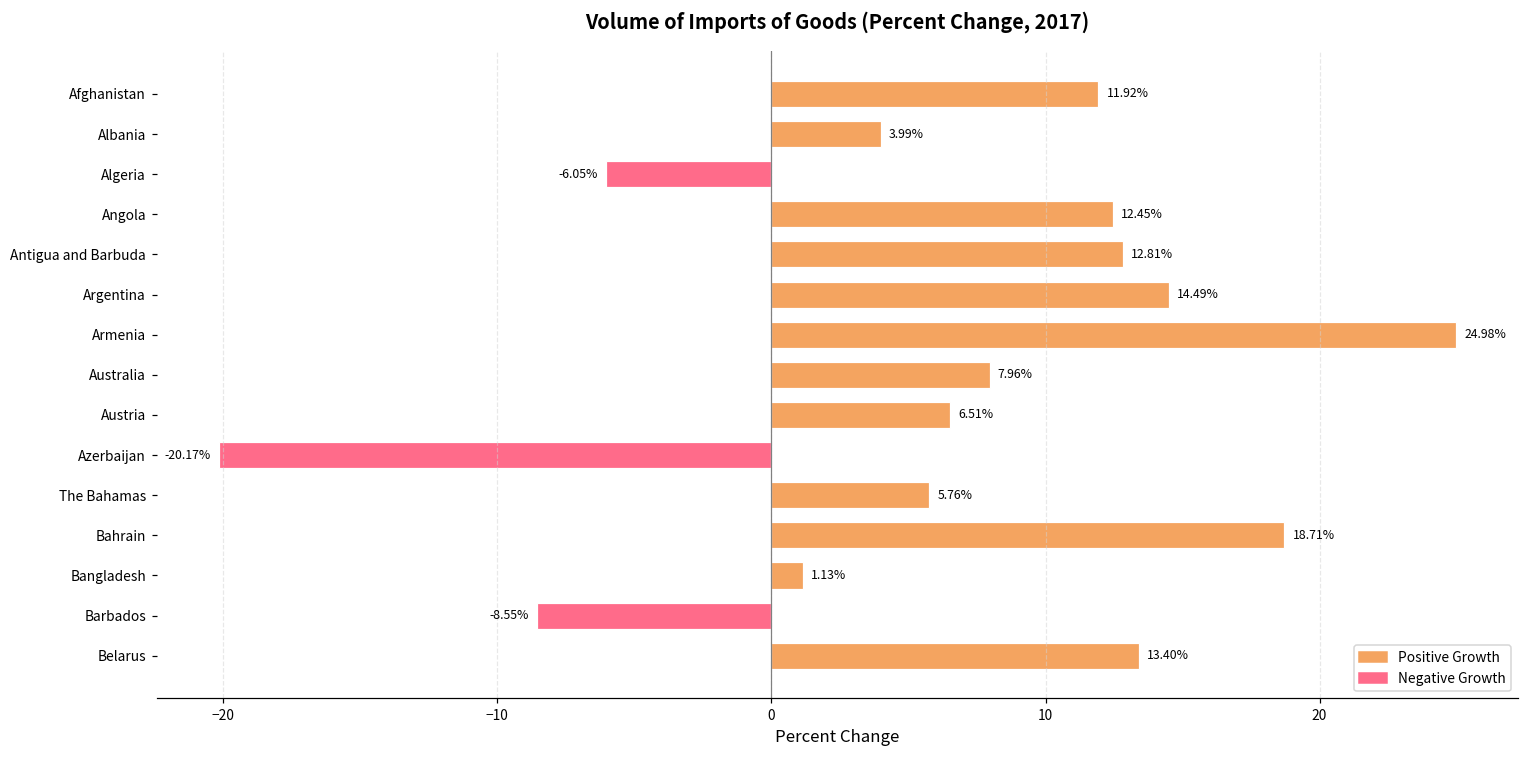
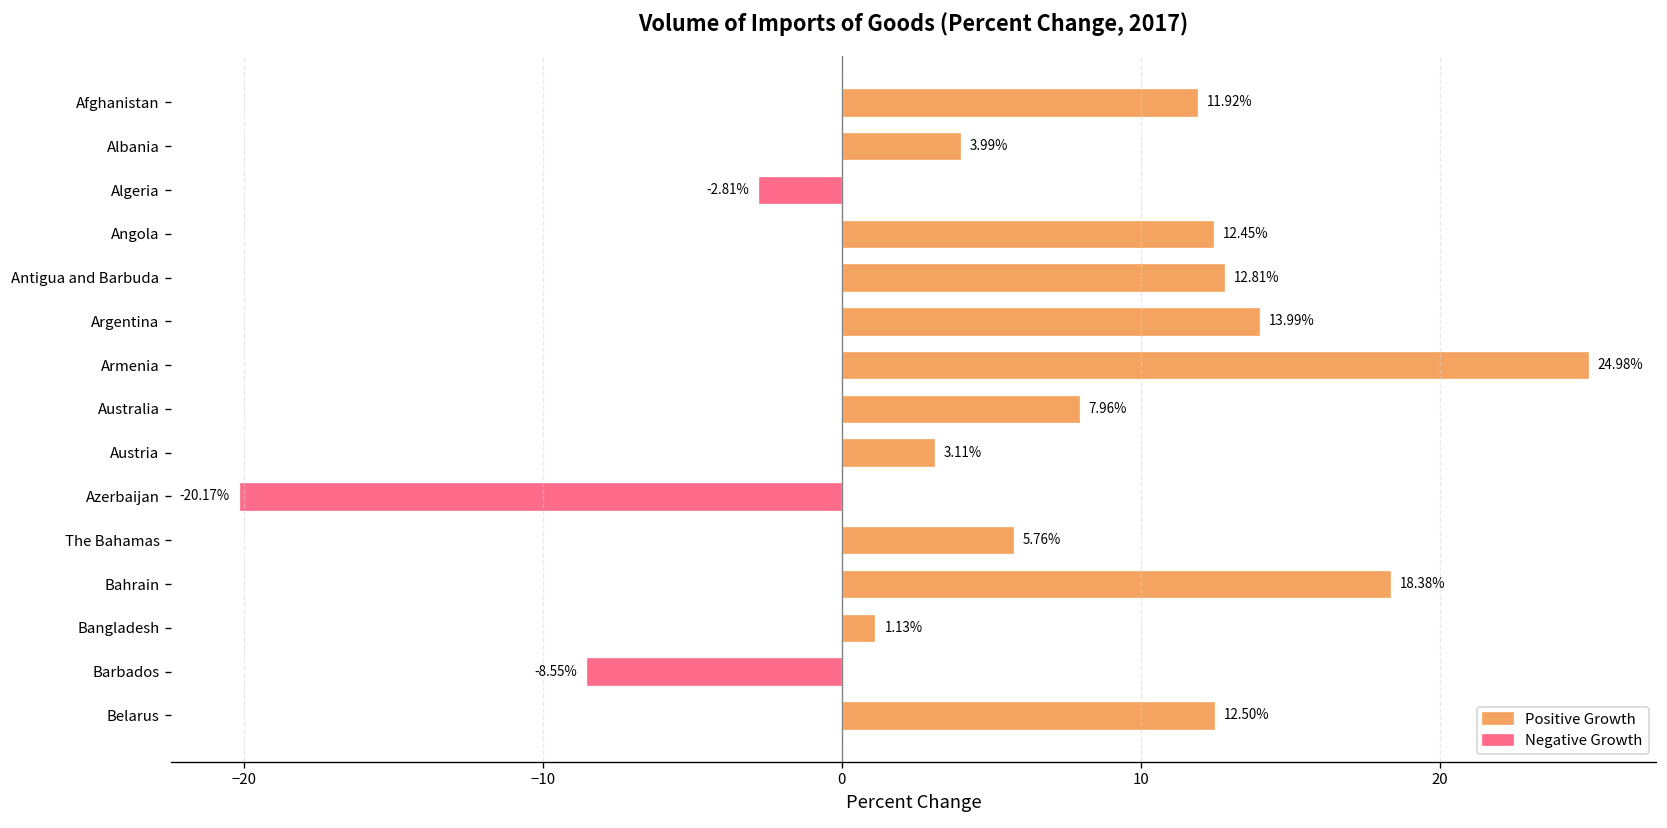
Algeria: -6.05% -> -2.81%
Argentina: 14.49% -> 13.99%
Austria: 6.51% -> 3.11%
Bahrain: 18.71% -> 18.38%
Belarus: 13.40% -> 12.50%
